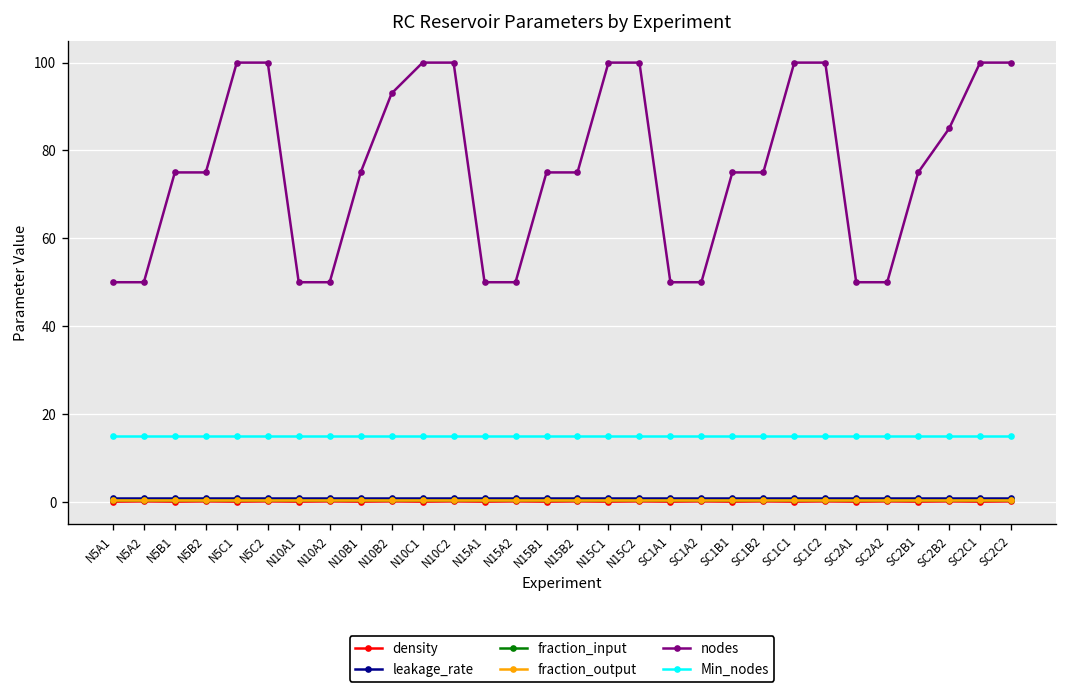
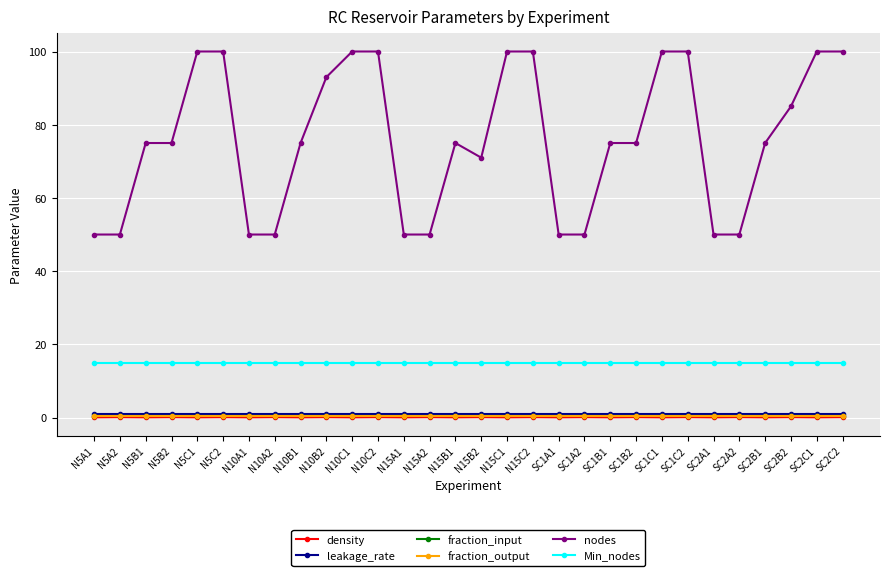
nodes, N15B2: 75 -> 71
